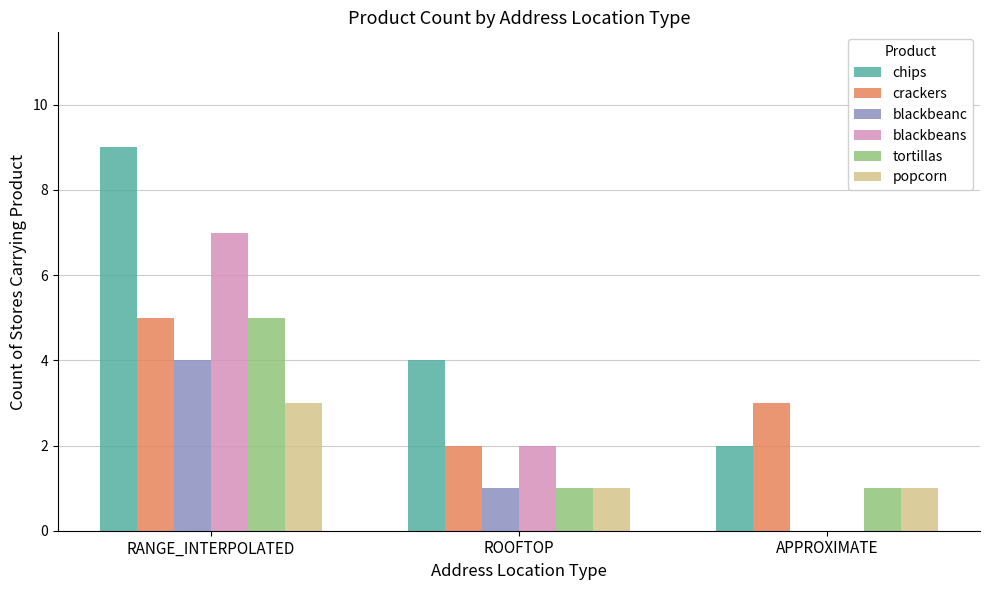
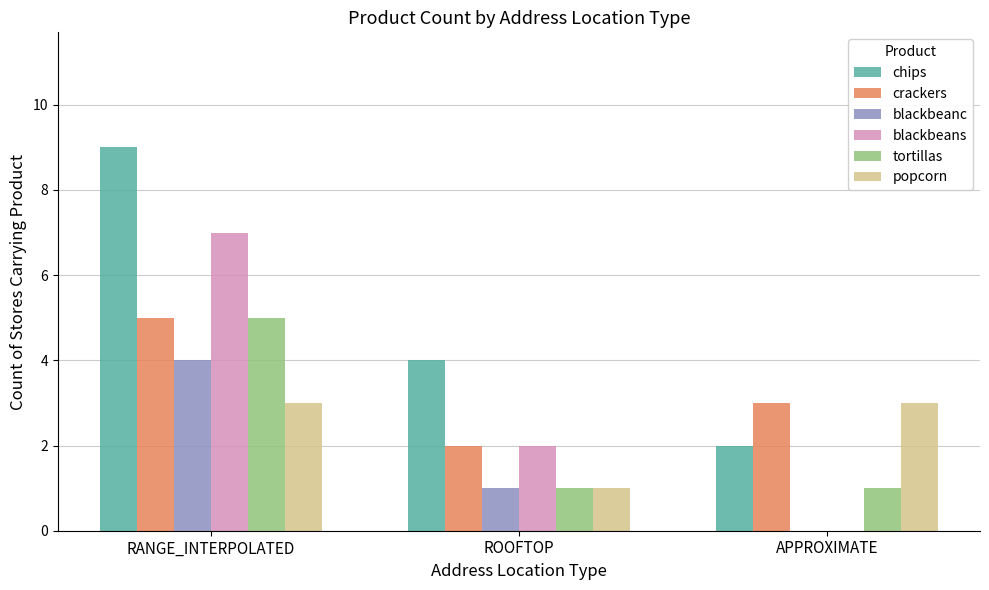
popcorn, APPROXIMATE: 1 -> 3
